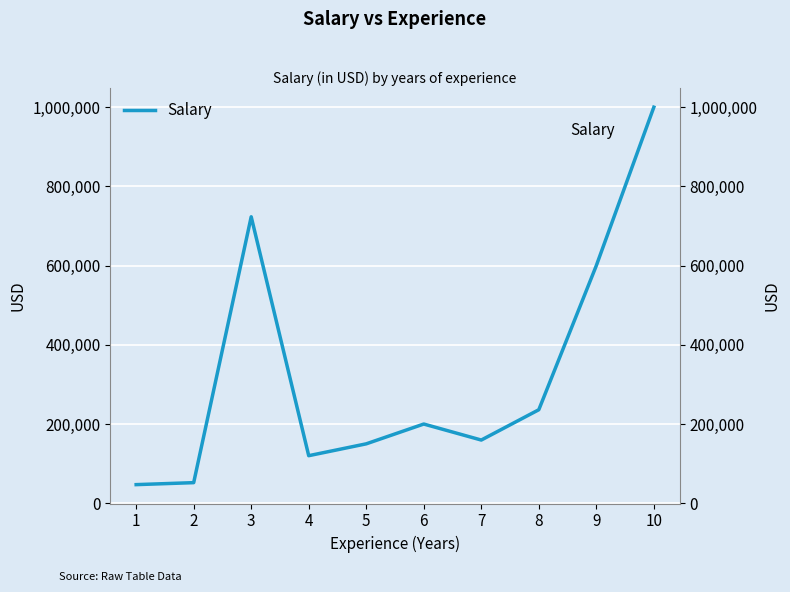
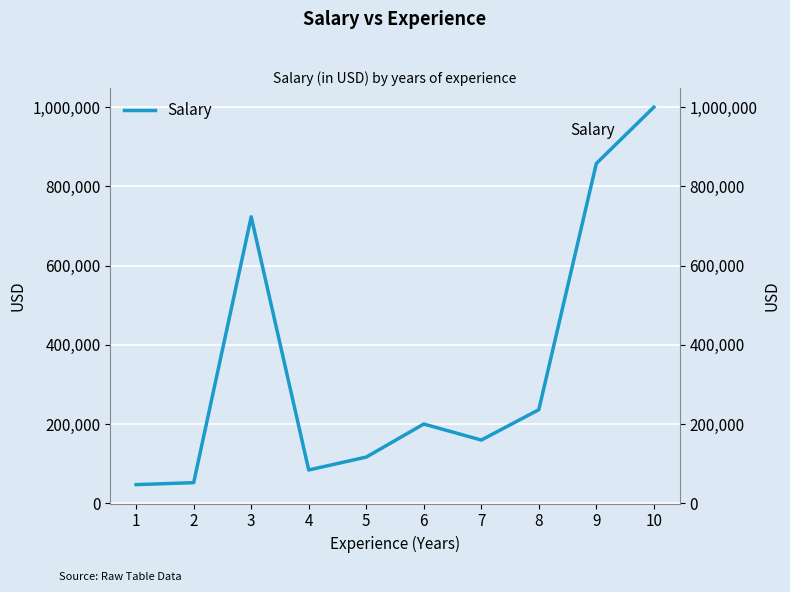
4: 120,000 -> 80,000
5: 150,000 -> 120,000
9: 600,000 -> 860,000
